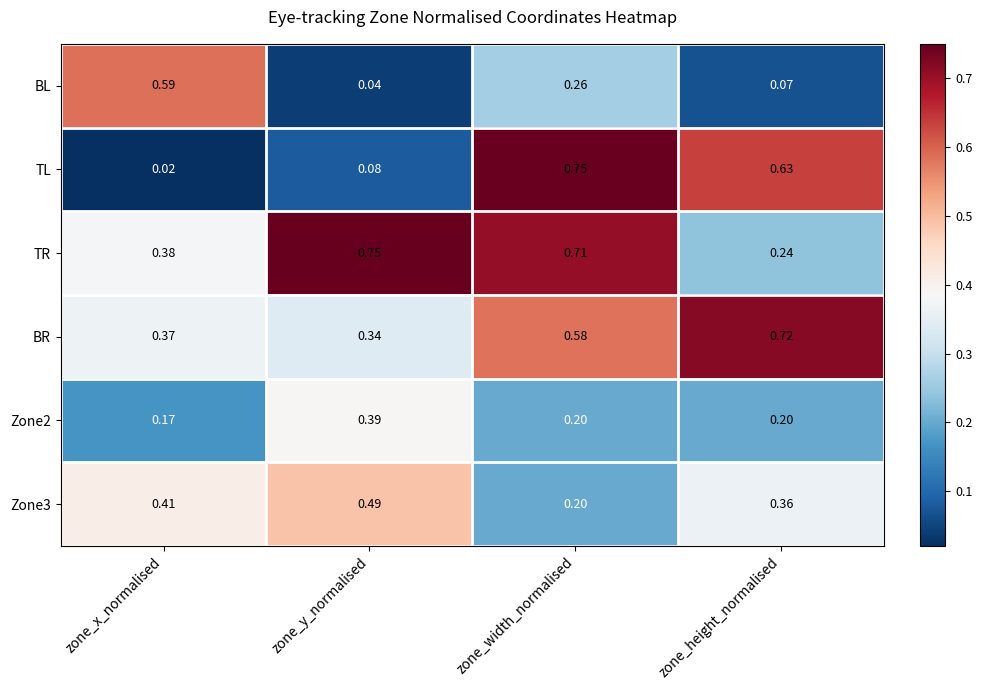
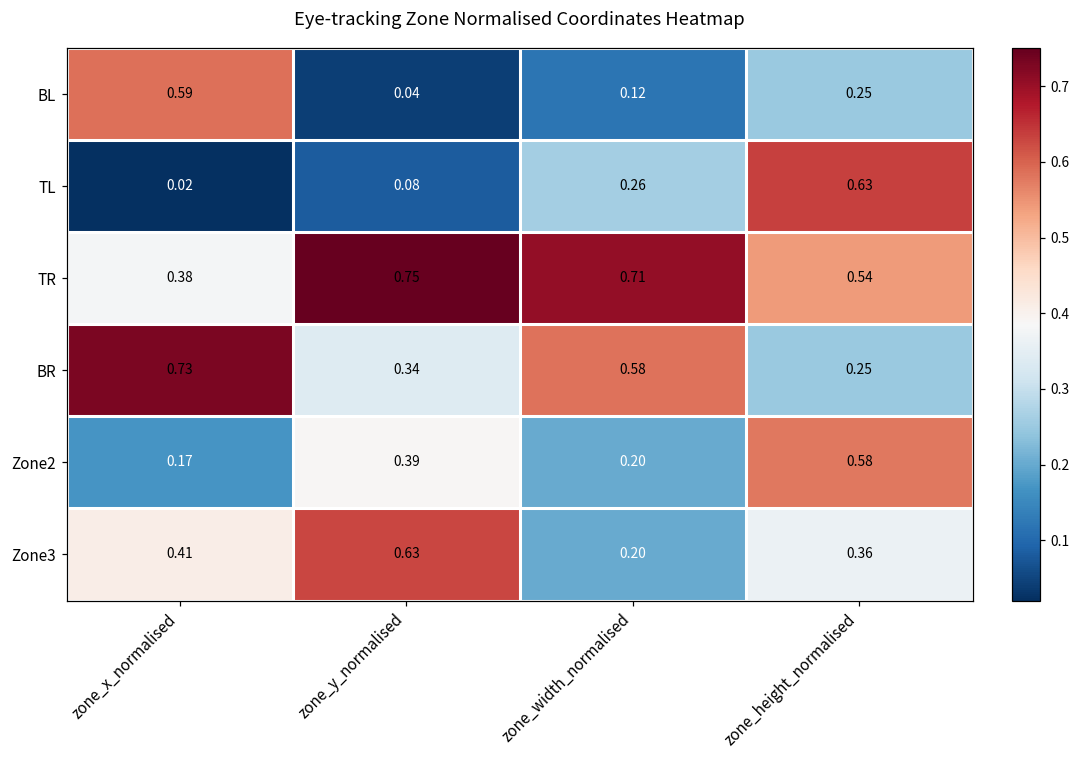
BL, zone_width_normalised: 0.26 -> 0.12
BL, zone_height_normalised: 0.07 -> 0.25
TL, zone_width_normalised: 0.75 -> 0.26
TR, zone_height_normalised: 0.24 -> 0.54
BR, zone_x_normalised: 0.37 -> 0.73
BR, zone_height_normalised: 0.72 -> 0.25
Zone2, zone_height_normalised: 0.20 -> 0.58
Zone3, zone_y_normalised: 0.49 -> 0.63
